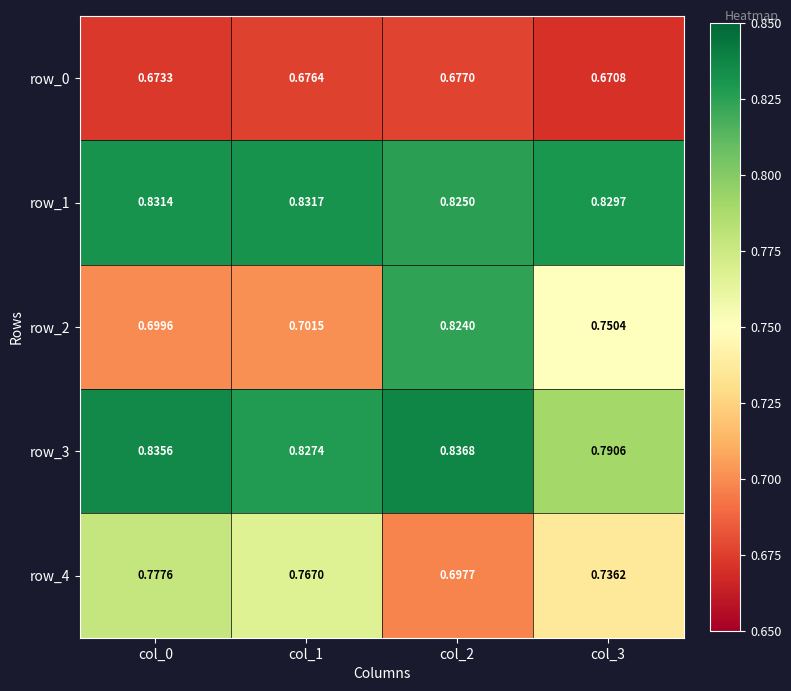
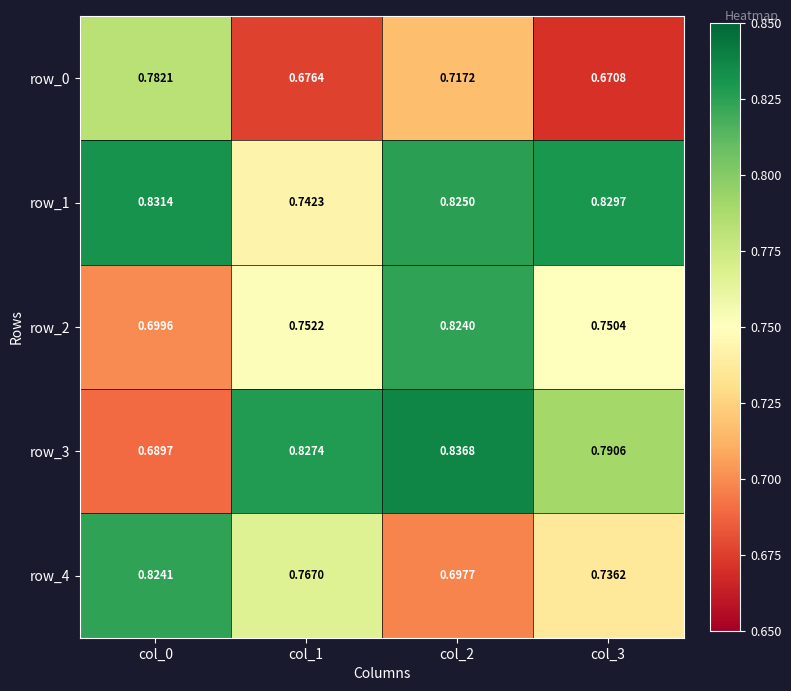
row_0, col_0: 0.6733 -> 0.7821
row_0, col_2: 0.6770 -> 0.7172
row_1, col_1: 0.8317 -> 0.7423
row_2, col_1: 0.7015 -> 0.7522
row_3, col_0: 0.8356 -> 0.6897
row_4, col_0: 0.7776 -> 0.8241
